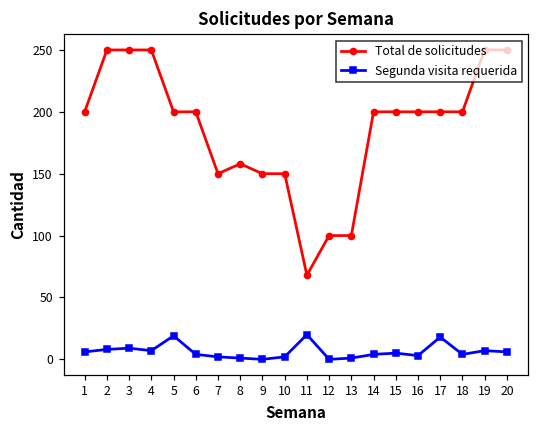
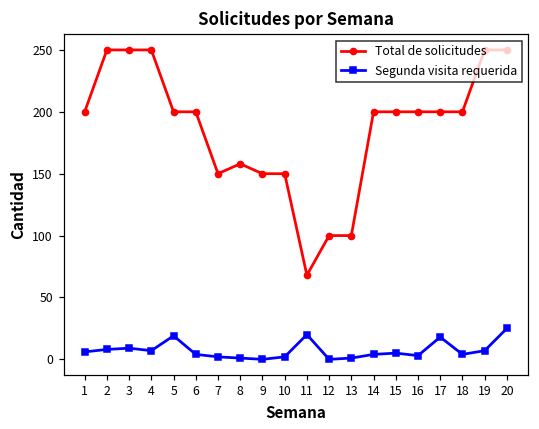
Segunda visita requerida, 20: 6 -> 25
